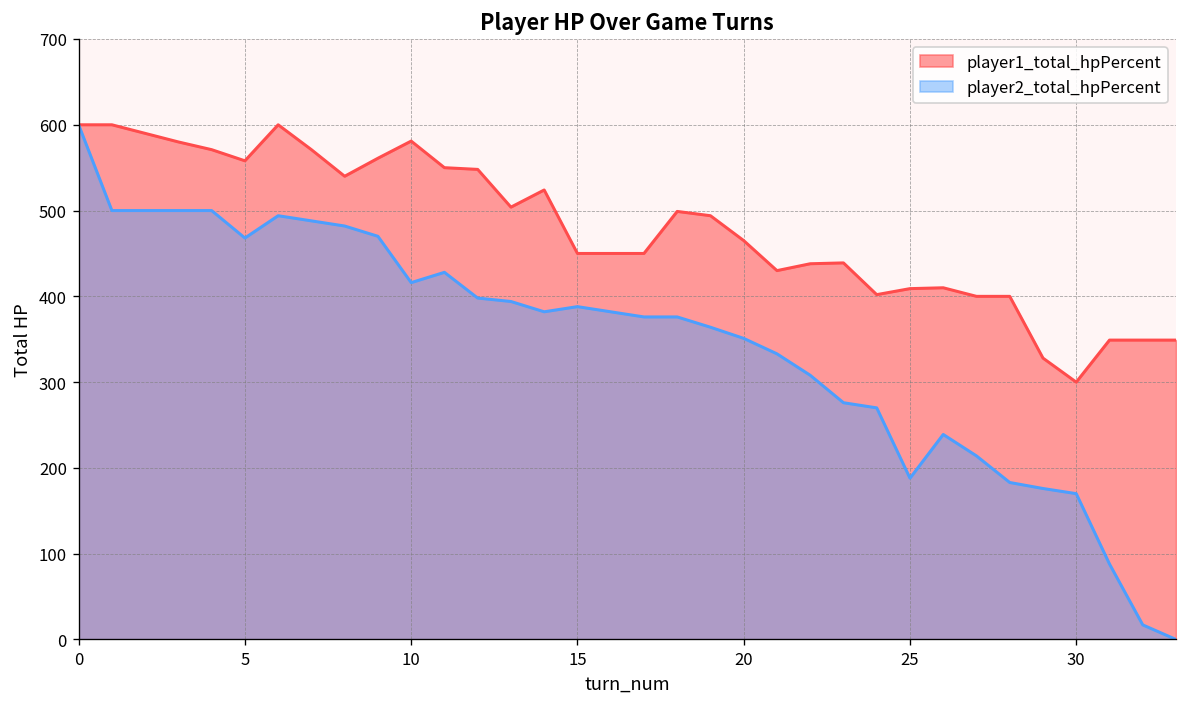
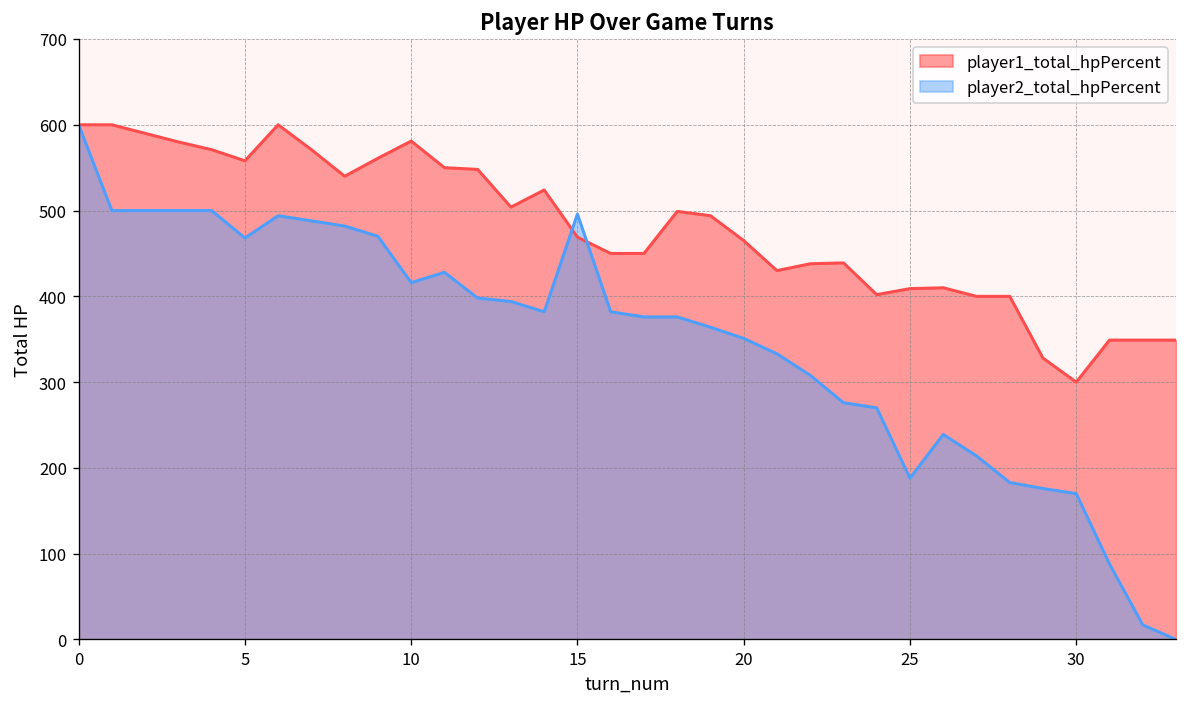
player1_total_hpPercent, 15: 450 -> 470
player2_total_hpPercent, 15: 390 -> 500
